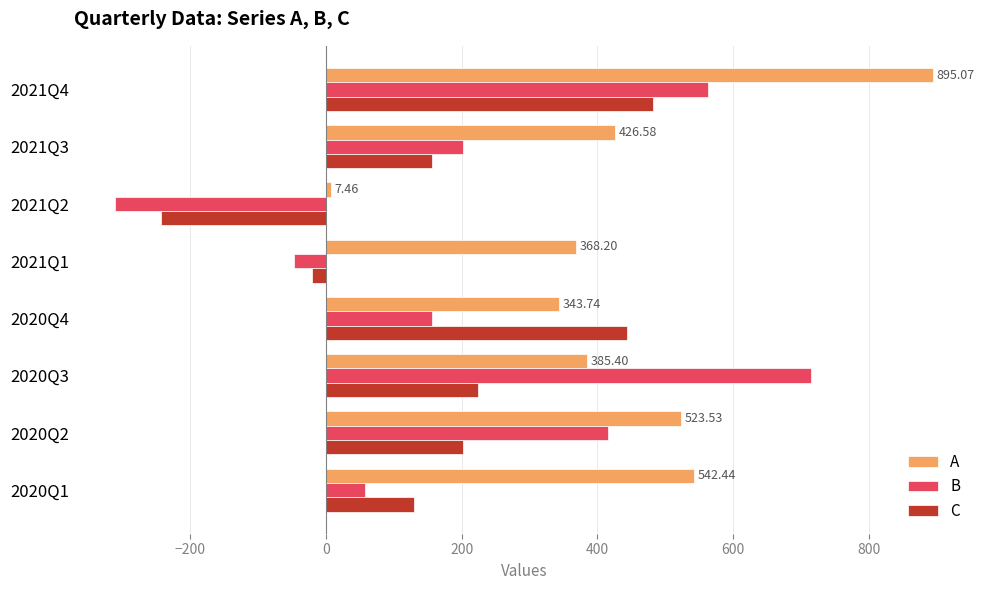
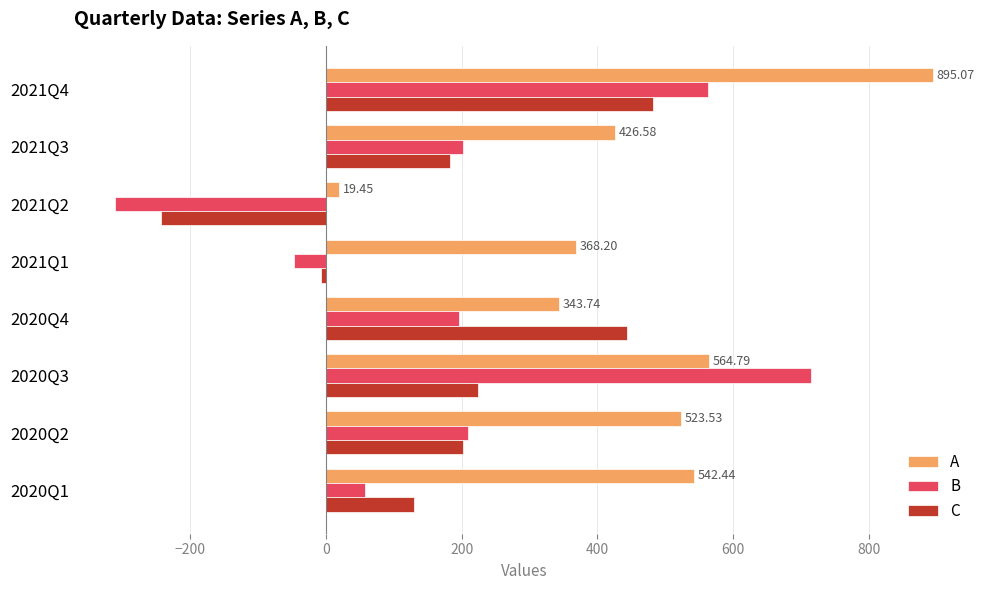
C, 2021Q3: 160 -> 180
A, 2021Q2: 7.46 -> 19.45
C, 2021Q1: -20 -> -10
B, 2020Q4: 160 -> 200
A, 2020Q3: 385.40 -> 564.79
B, 2020Q2: 420 -> 210
